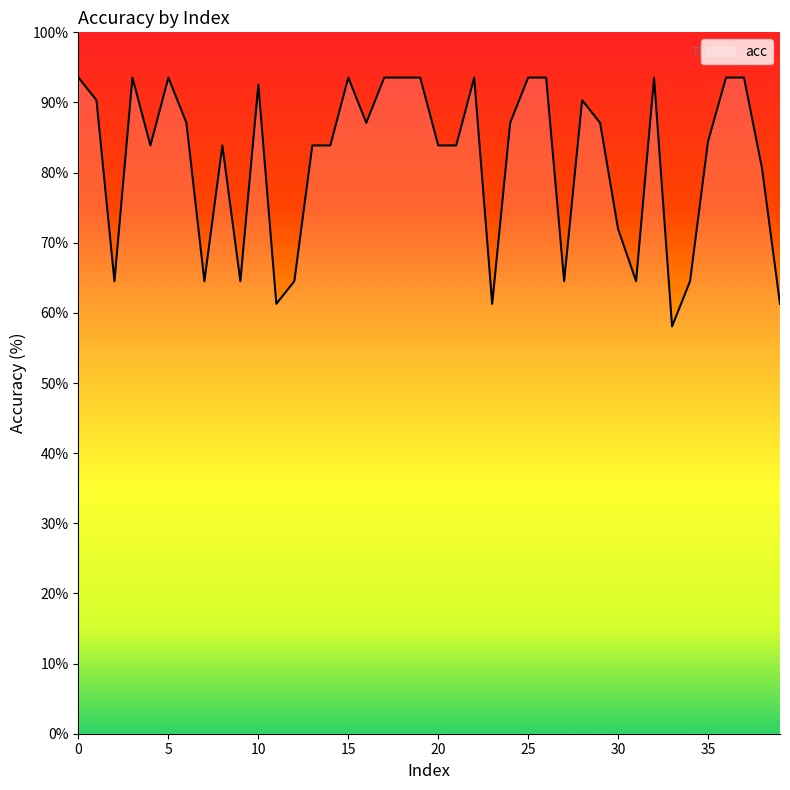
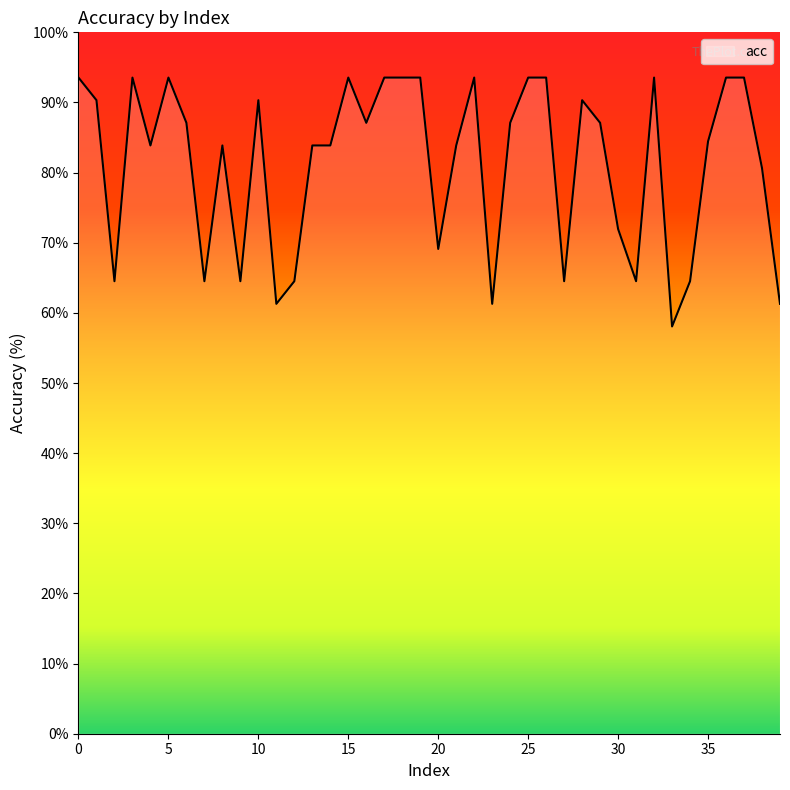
10: 93% -> 90%
20: 84% -> 69%
